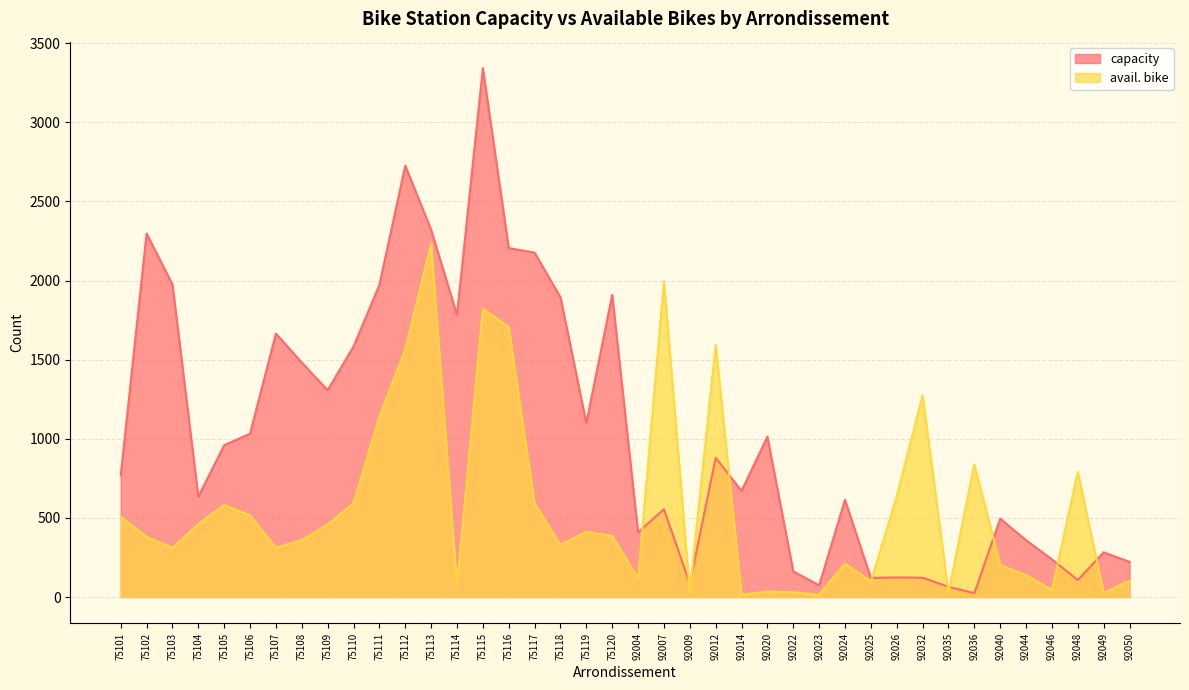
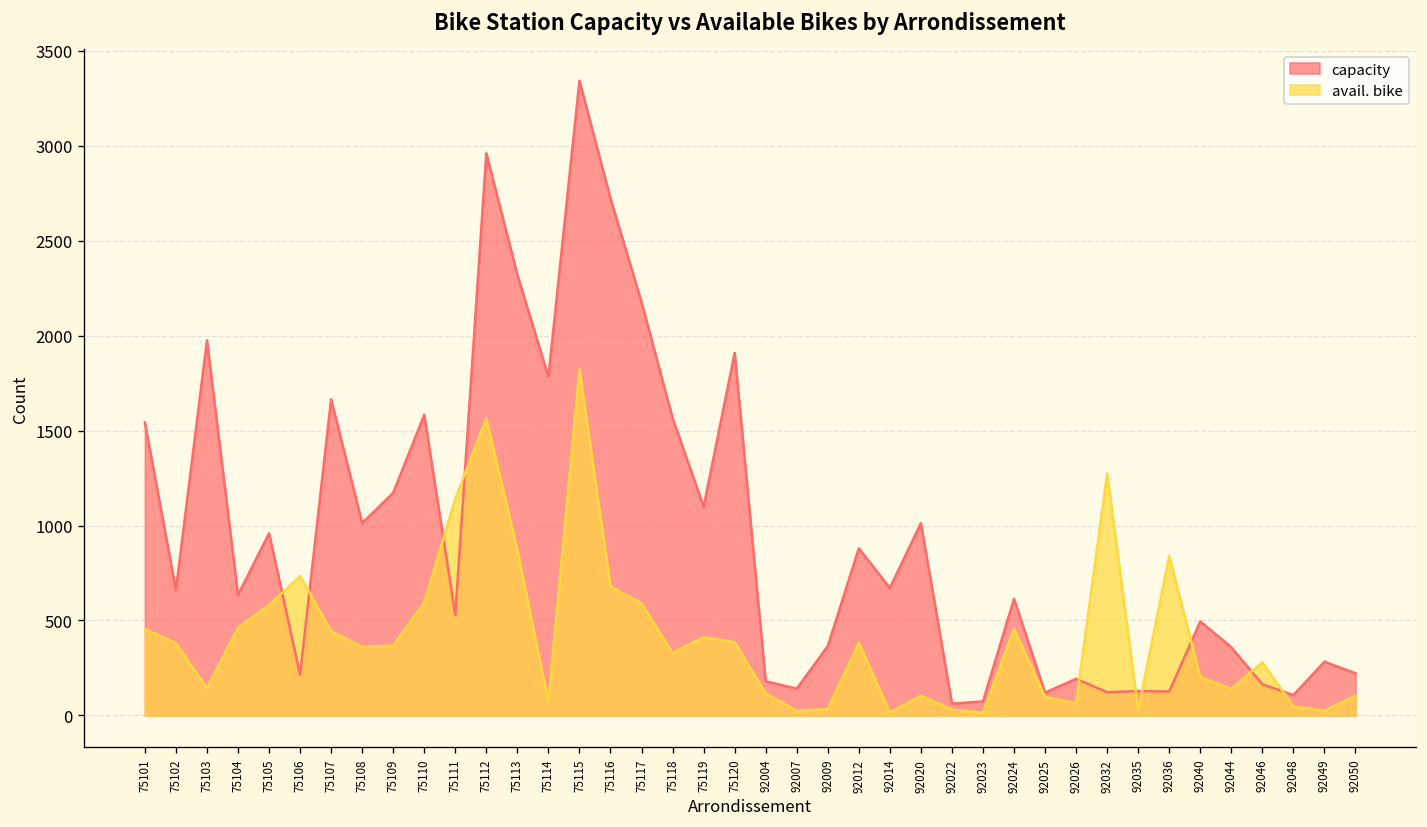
capacity, 75101: 770 -> 1540
avail. bike, 75101: 510 -> 460
capacity, 75102: 2300 -> 660
avail. bike, 75103: 310 -> 150
capacity, 75106: 1030 -> 220
avail. bike, 75106: 520 -> 730
avail. bike, 75107: 310 -> 450
capacity, 75108: 1480 -> 1010
capacity, 75109: 1310 -> 1170
avail. bike, 75109: 460 -> 370
capacity, 75111: 1970 -> 530
capacity, 75112: 2730 -> 2960
avail. bike, 75113: 2230 -> 870
capacity, 75116: 2210 -> 2720
avail. bike, 75116: 1710 -> 680
capacity, 75118: 1890 -> 1570
capacity, 92004: 410 -> 180
capacity, 92007: 560 -> 140
avail. bike, 92007: 2000 -> 30
capacity, 92009: 80 -> 370
avail. bike, 92012: 1590 -> 380
avail. bike, 92020: 30 -> 100
capacity, 92022: 160 -> 60
avail. bike, 92024: 210 -> 460
capacity, 92026: 120 -> 190
avail. bike, 92026: 640 -> 60
capacity, 92035: 70 -> 130
capacity, 92036: 20 -> 130
capacity, 92046: 240 -> 160
avail. bike, 92046: 40 -> 280
avail. bike, 92048: 790 -> 50
